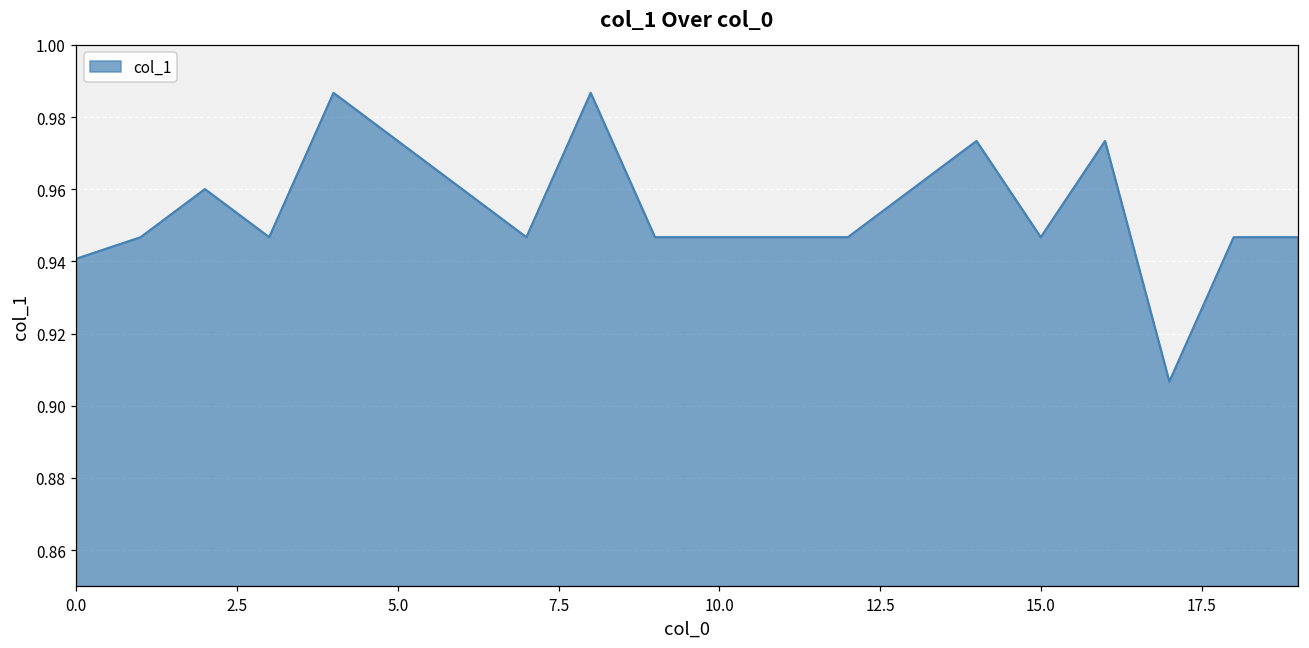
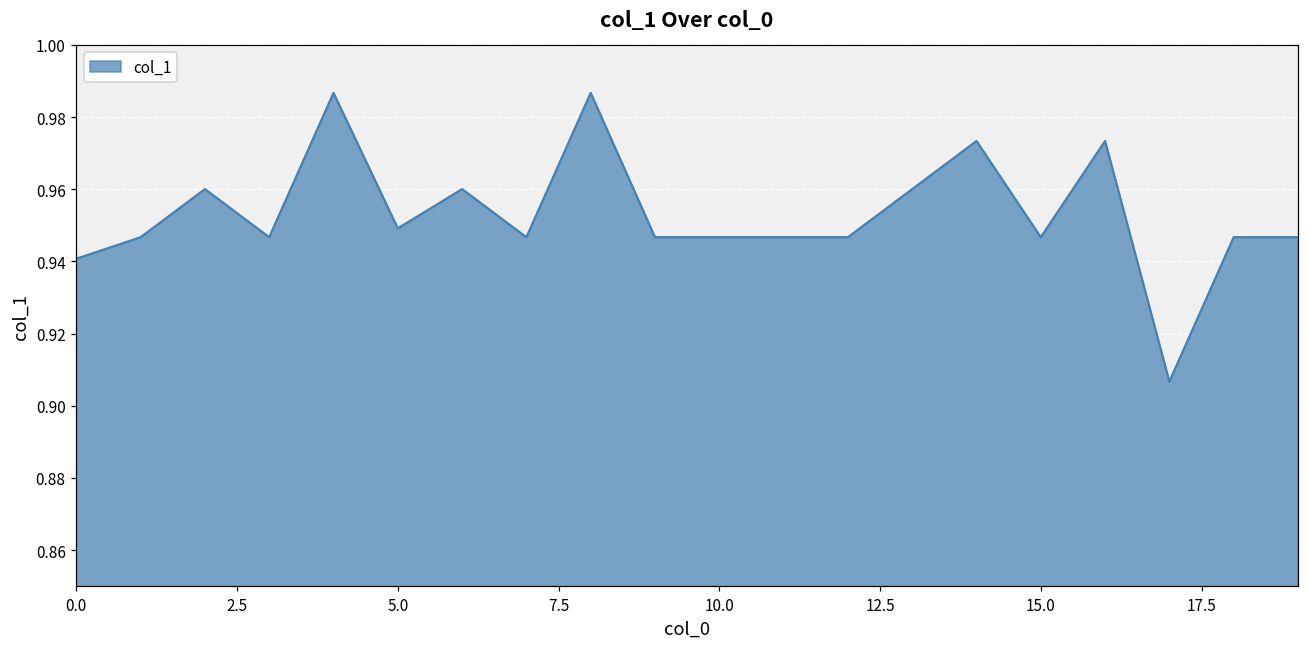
5.0: 0.973 -> 0.949
